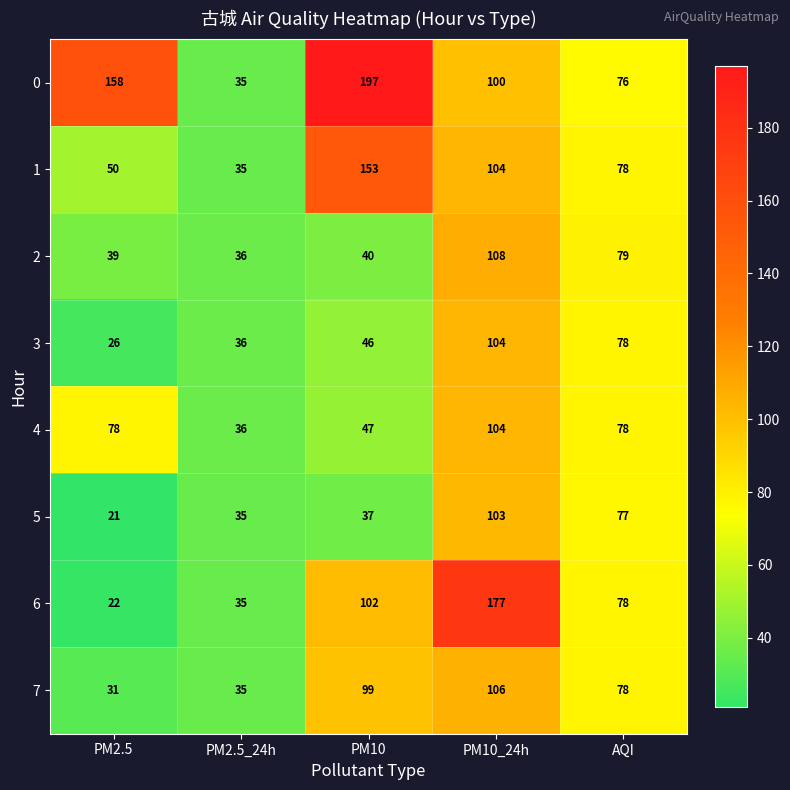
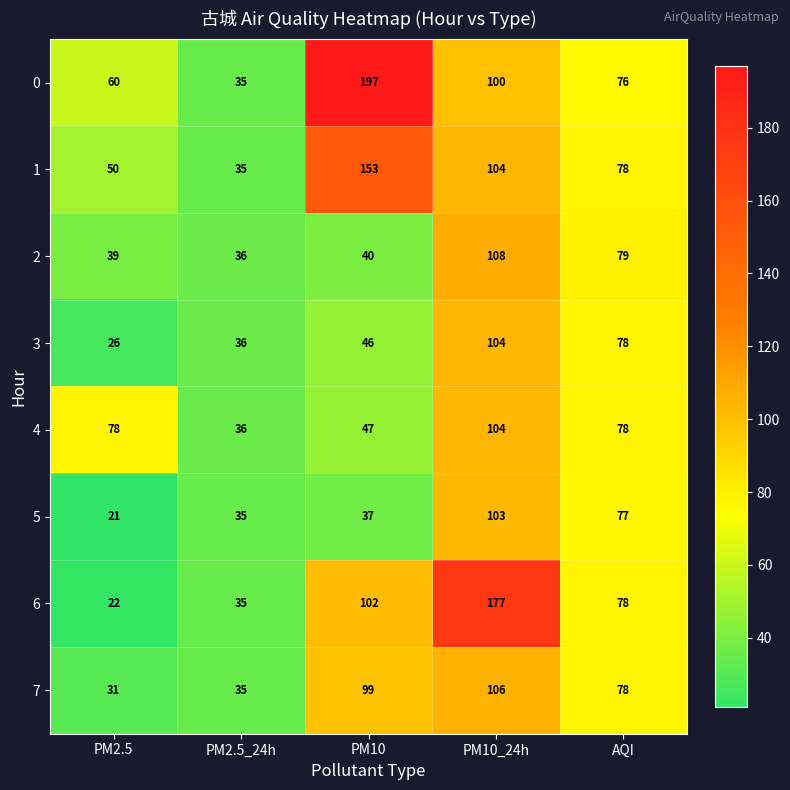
0, PM2.5: 158 -> 60
